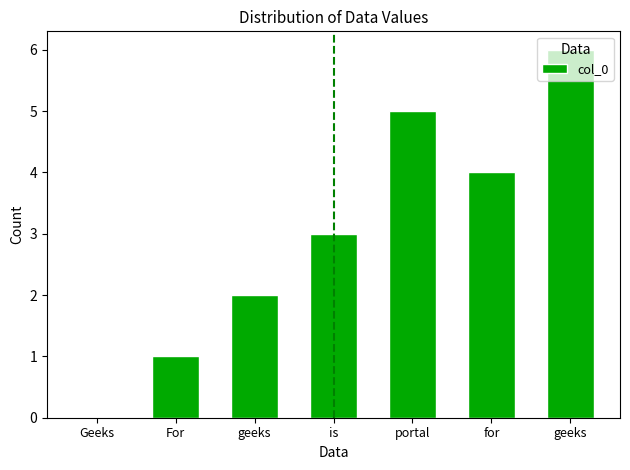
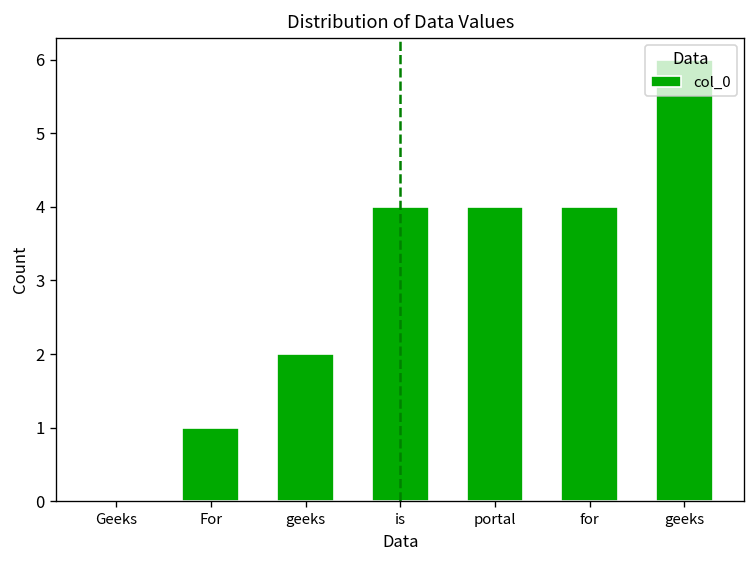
is: 3 -> 4
portal: 5 -> 4
